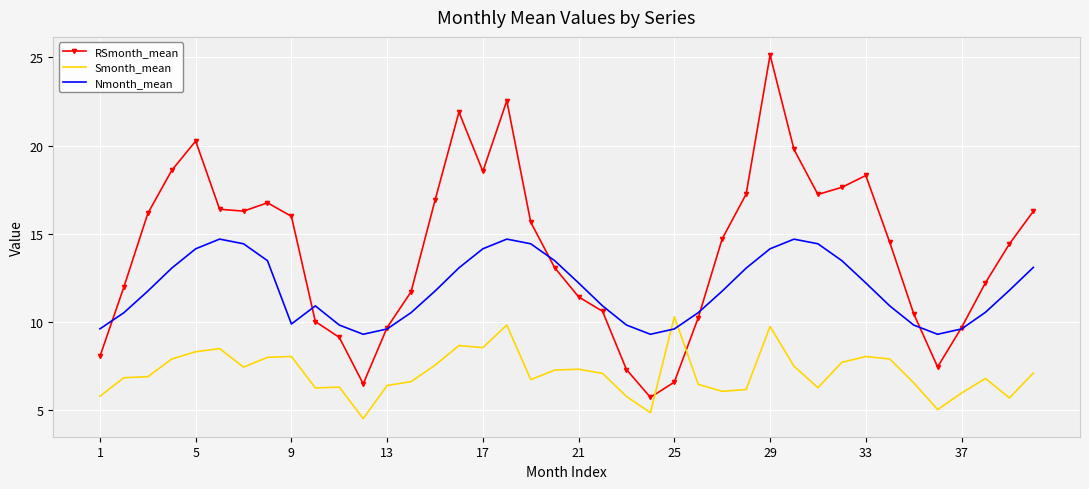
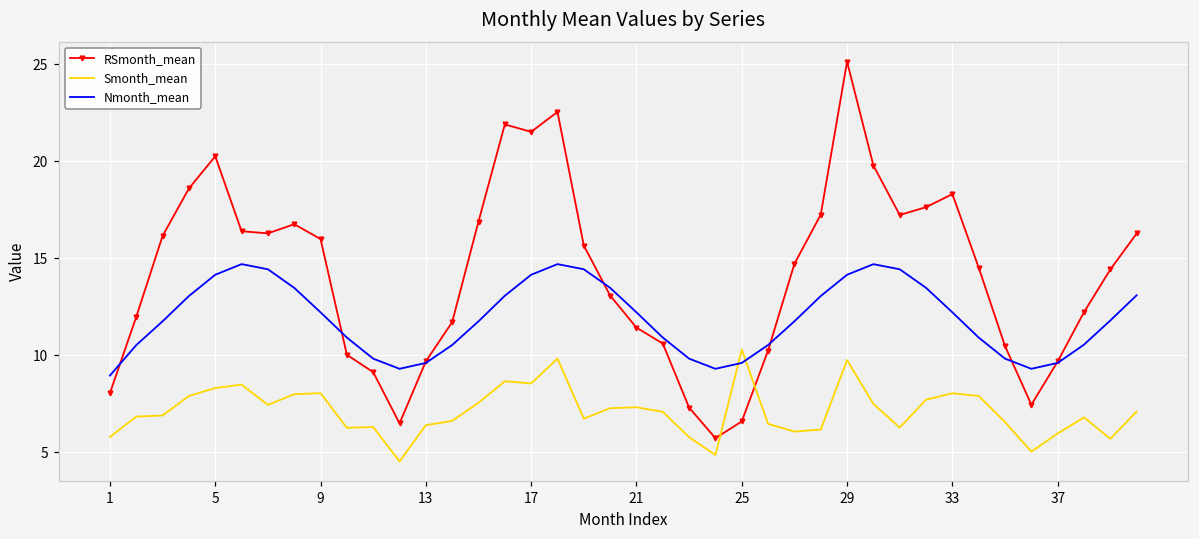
Nmonth_mean, 1: 9.6 -> 9.0
Nmonth_mean, 9: 9.9 -> 12.2
RSmonth_mean, 17: 18.5 -> 21.5
